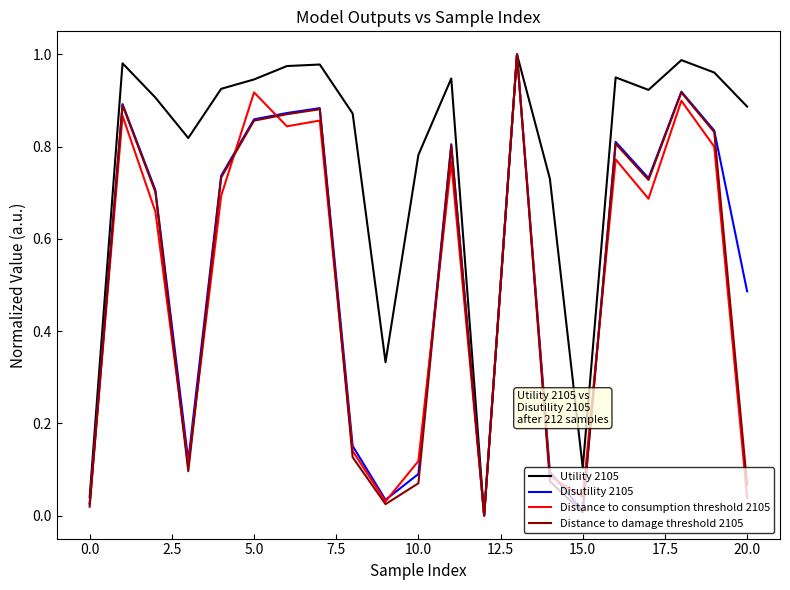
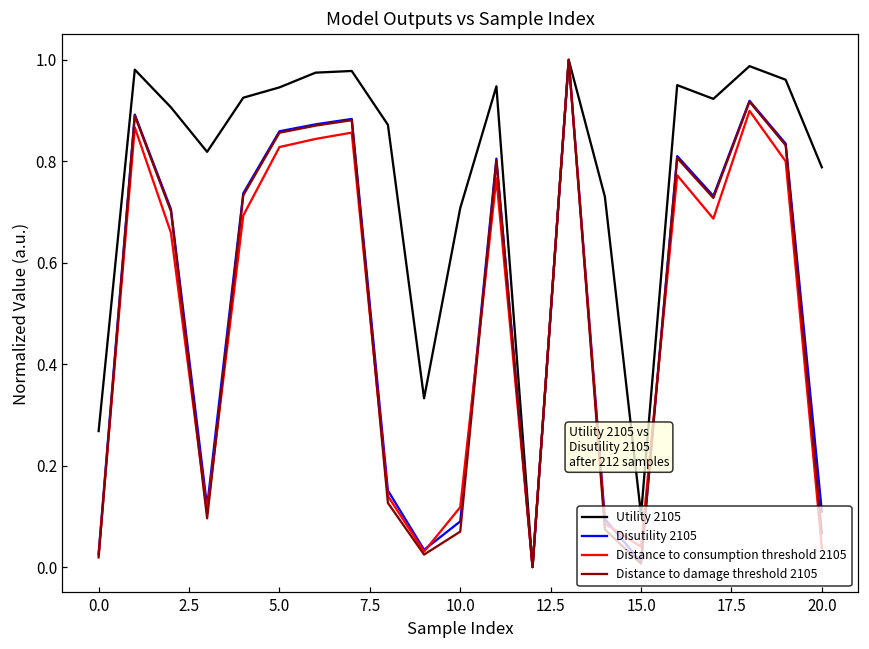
Utility 2105, 0.0: 0.04 -> 0.27
Distance to consumption threshold 2105, 5.0: 0.92 -> 0.83
Utility 2105, 10.0: 0.78 -> 0.71
Utility 2105, 20.0: 0.89 -> 0.79
Disutility 2105, 20.0: 0.49 -> 0.11
